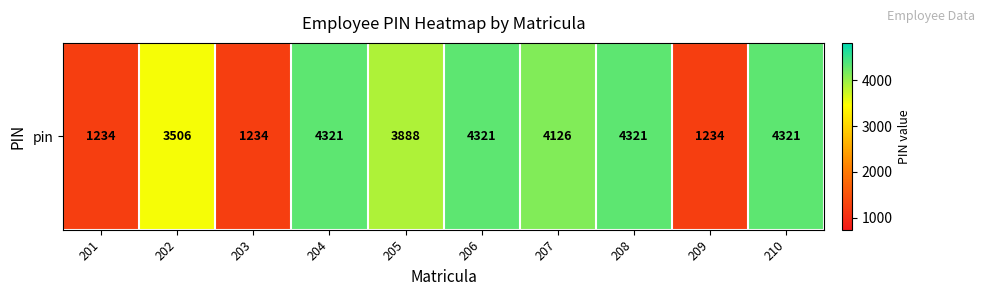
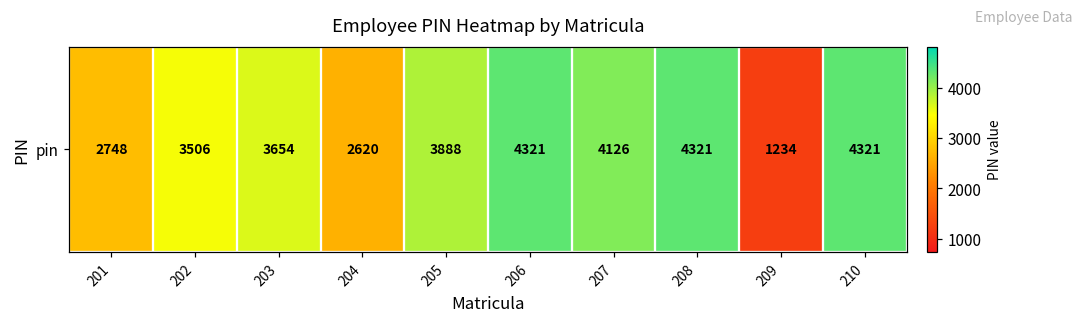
pin, 201: 1234 -> 2748
pin, 203: 1234 -> 3654
pin, 204: 4321 -> 2620
